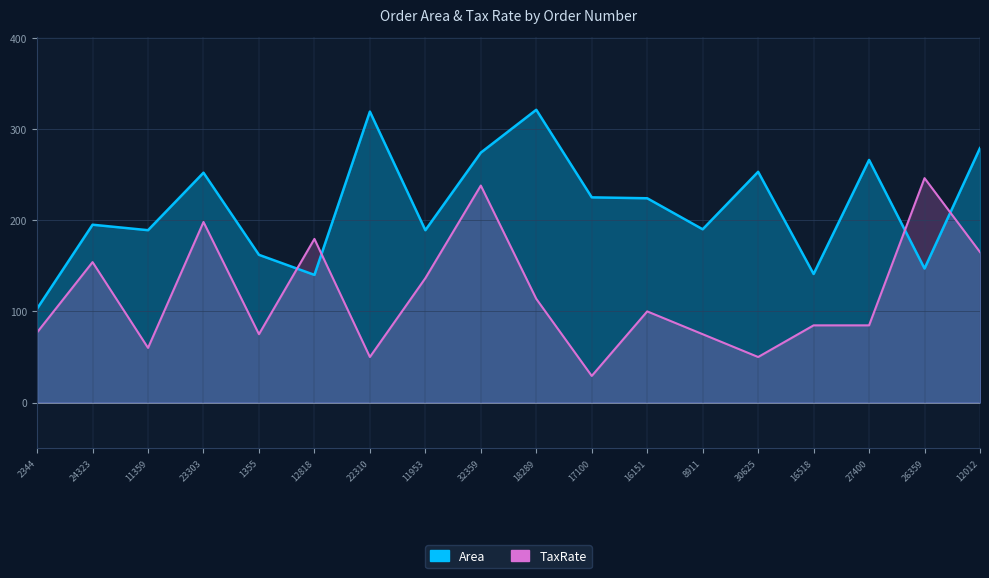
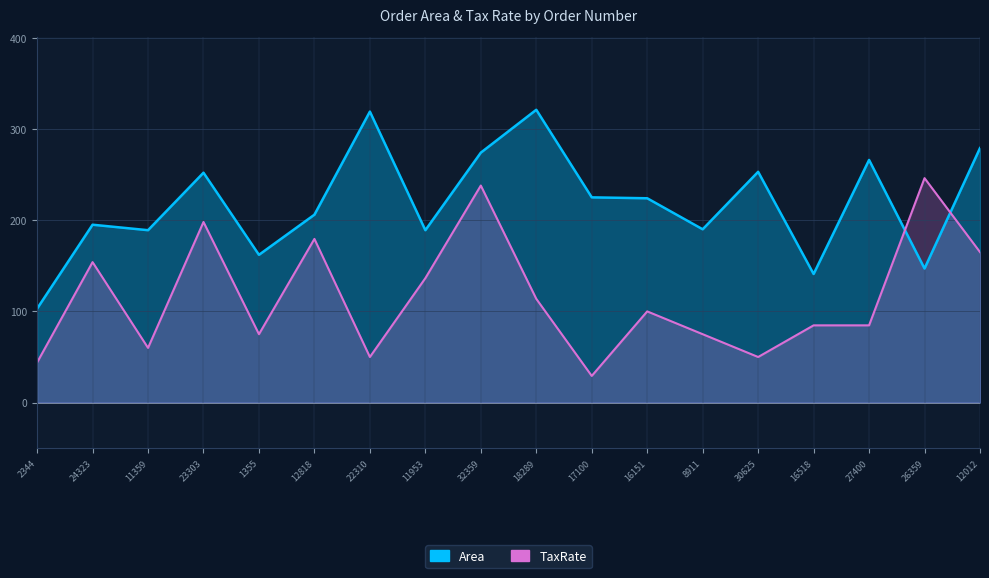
TaxRate, 2344: 80 -> 40
Area, 12818: 140 -> 210
